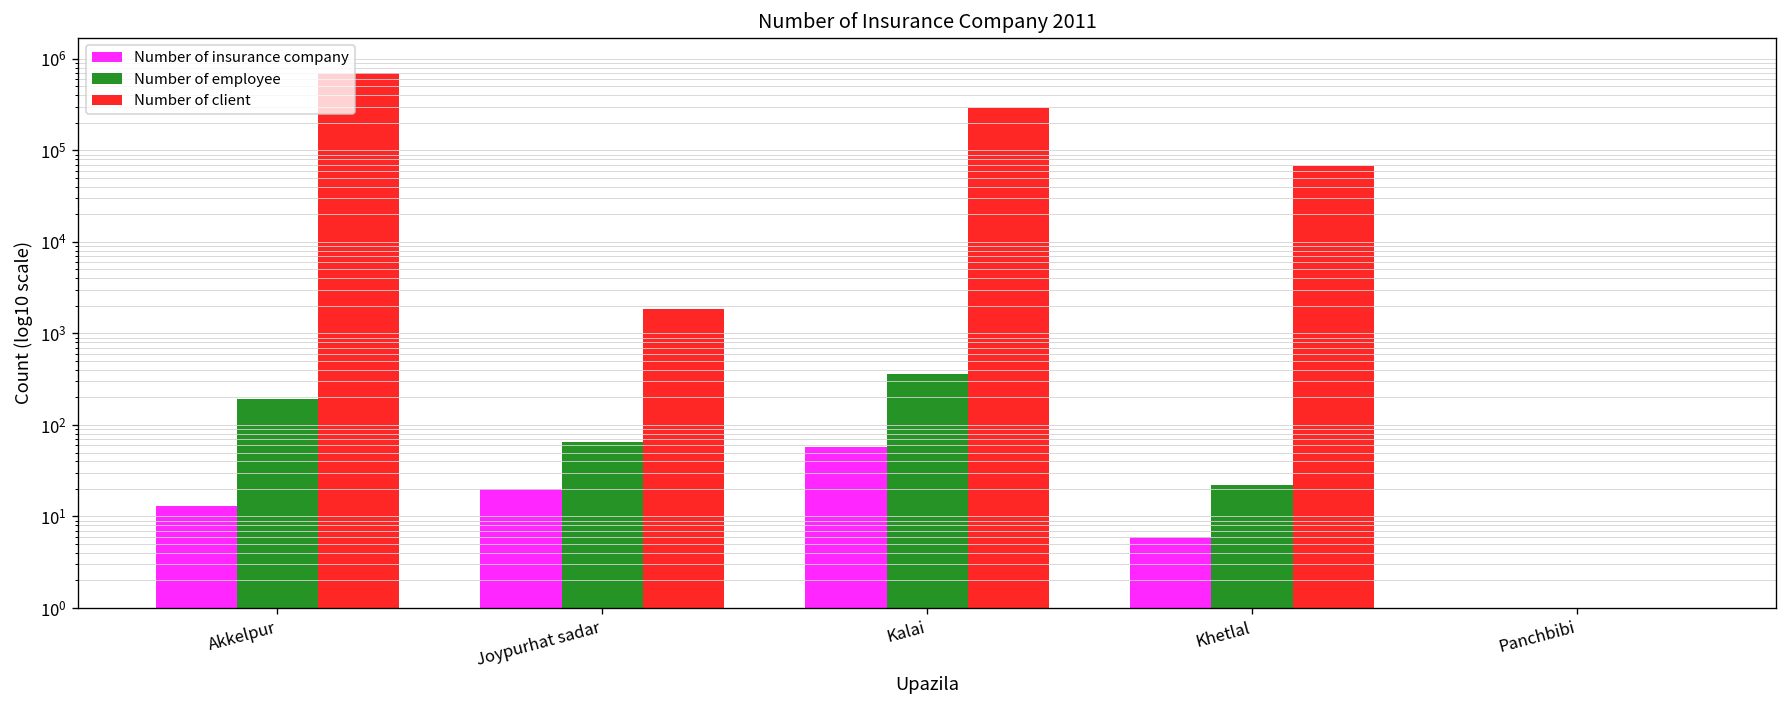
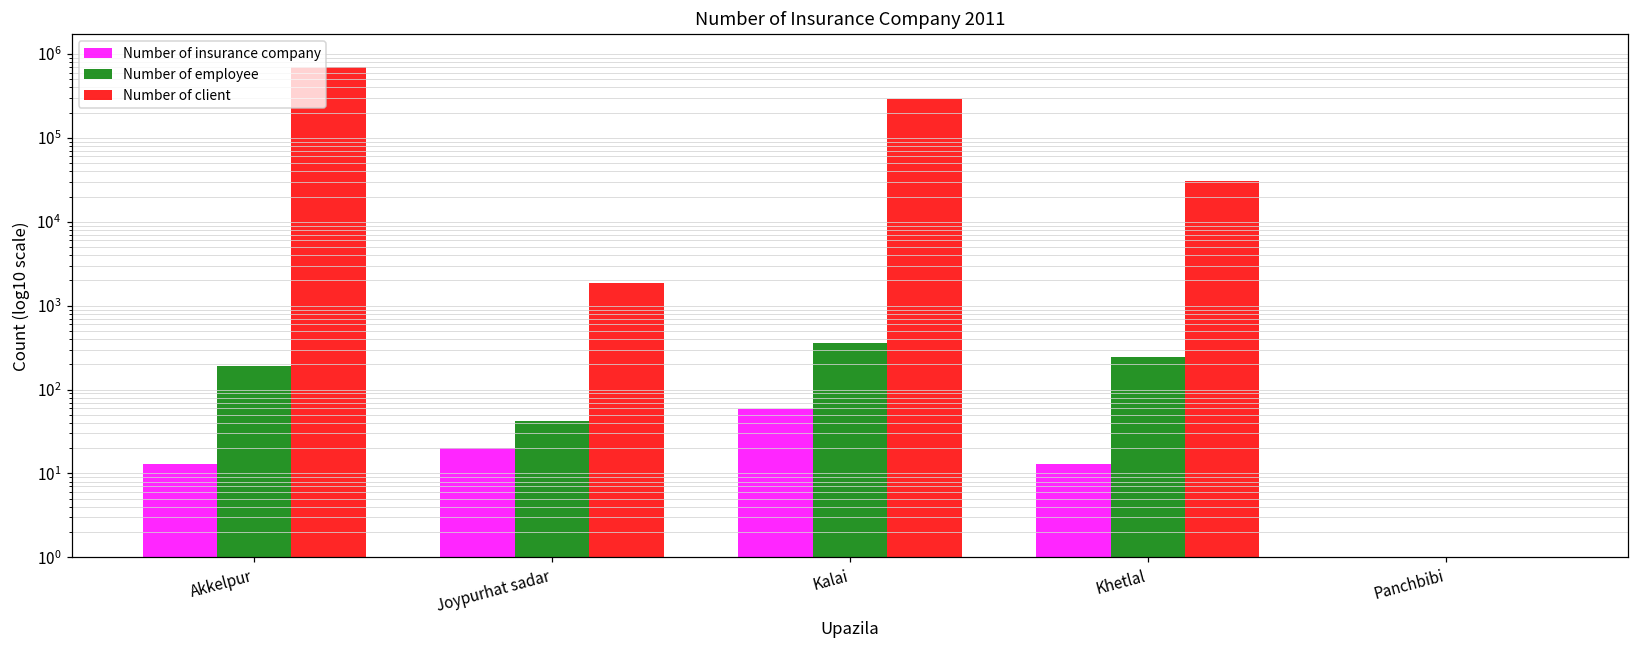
Number of employee, Joypurhat sadar: 70 -> 40
Number of insurance company, Khetlal: 6 -> 13
Number of employee, Khetlal: 22 -> 250
Number of client, Khetlal: 70000 -> 31000
